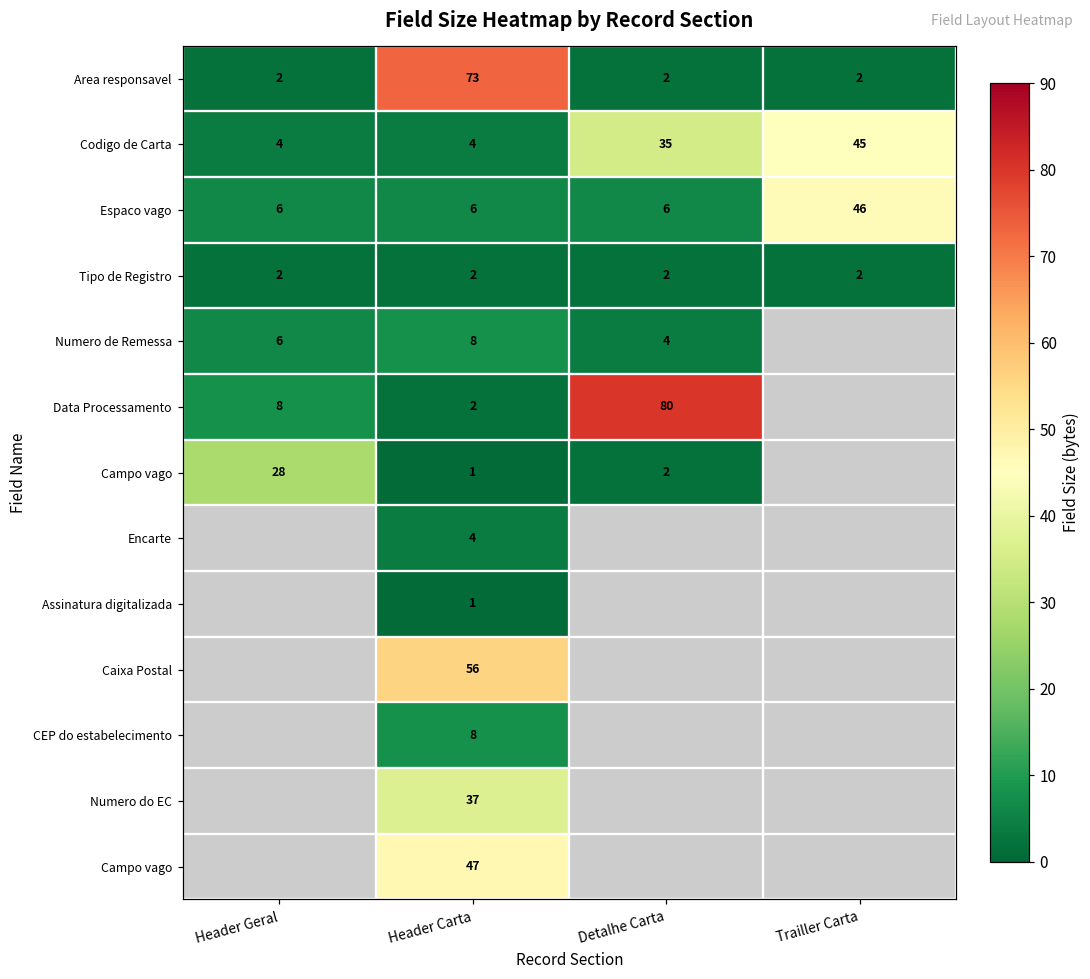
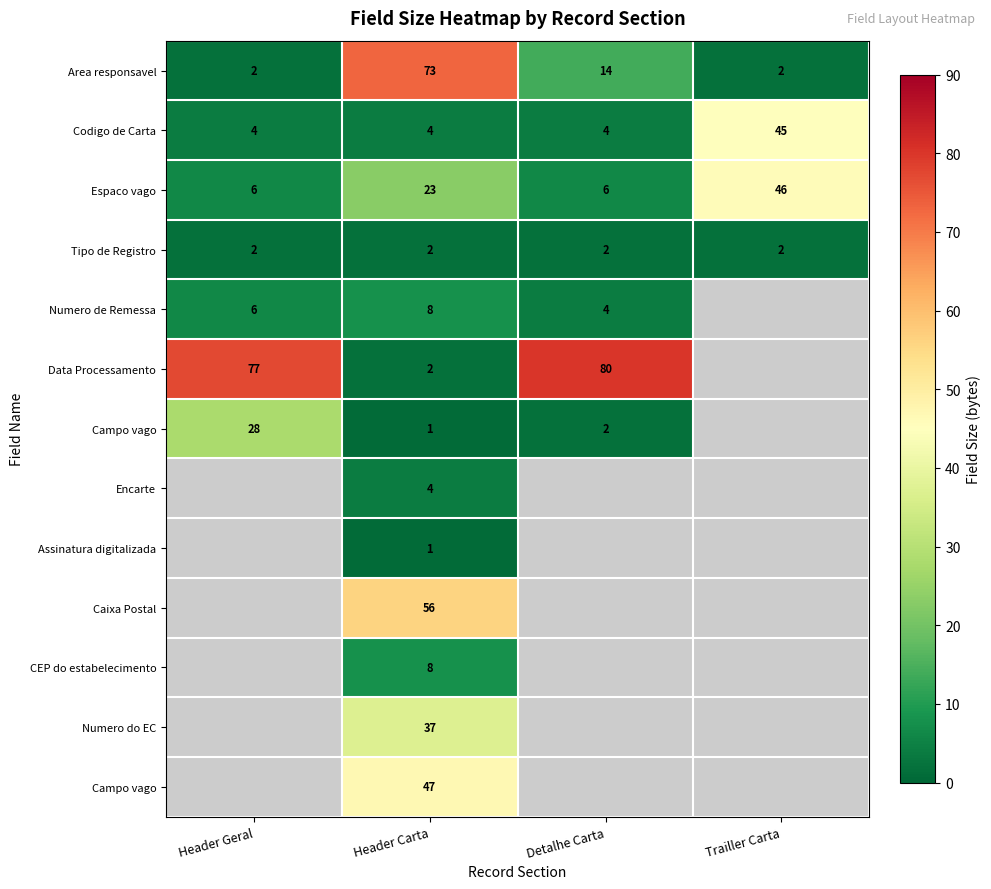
Area responsavel, Detalhe Carta: 2 -> 14
Codigo de Carta, Detalhe Carta: 35 -> 4
Espaco vago, Header Carta: 6 -> 23
Data Processamento, Header Geral: 8 -> 77
